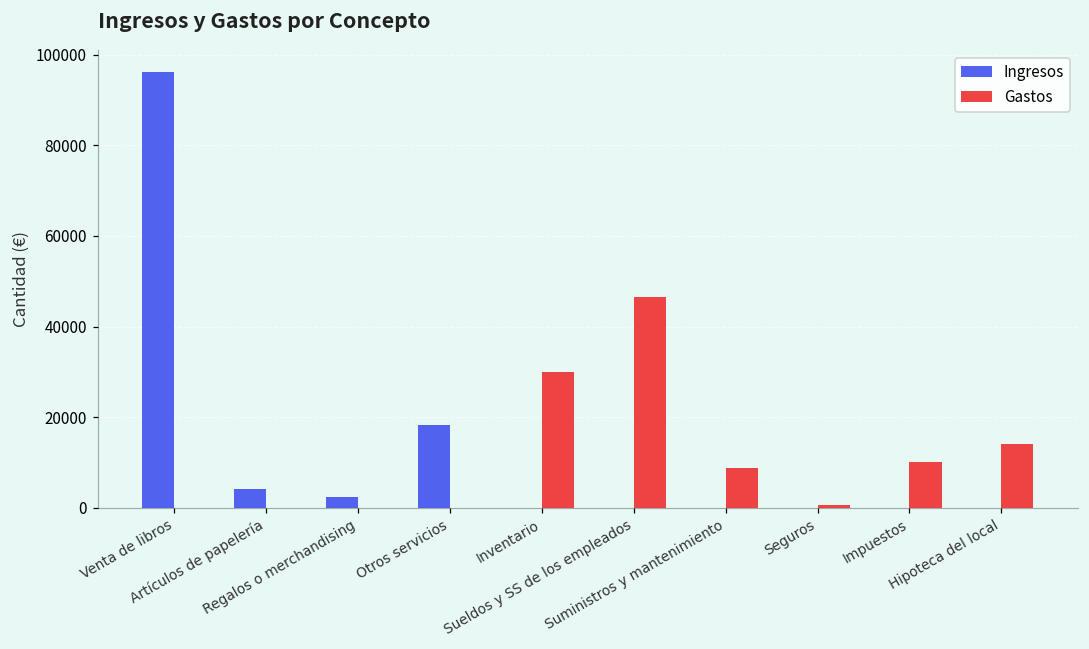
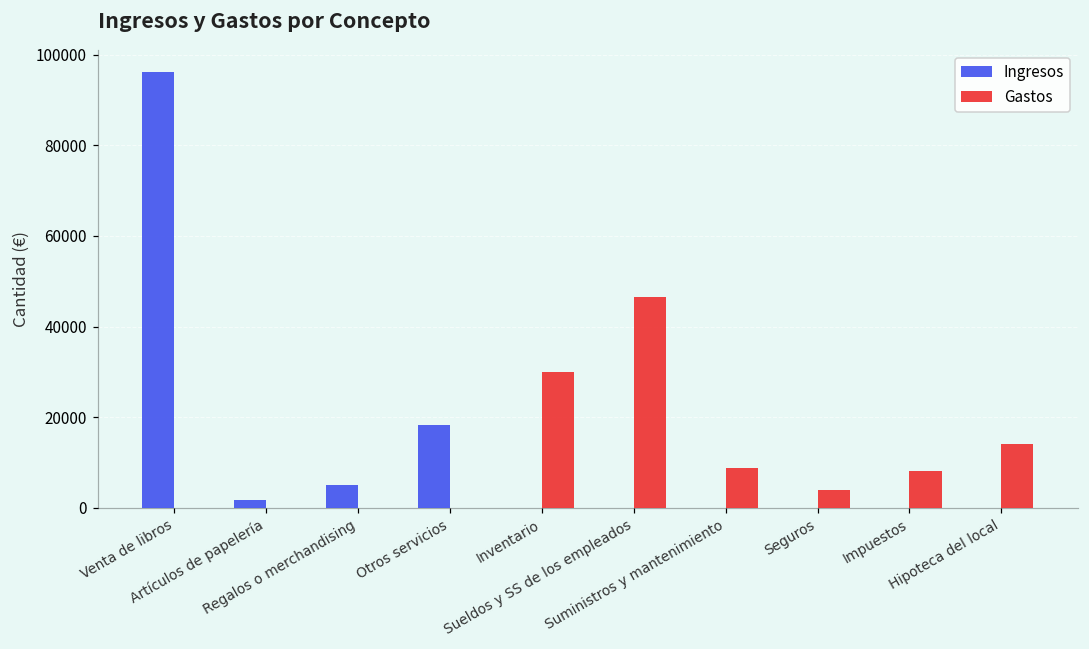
Ingresos, Artículos de papelería: 4000 -> 2000
Ingresos, Regalos o merchandising: 2000 -> 5000
Gastos, Seguros: 1000 -> 4000
Gastos, Impuestos: 10000 -> 8000
